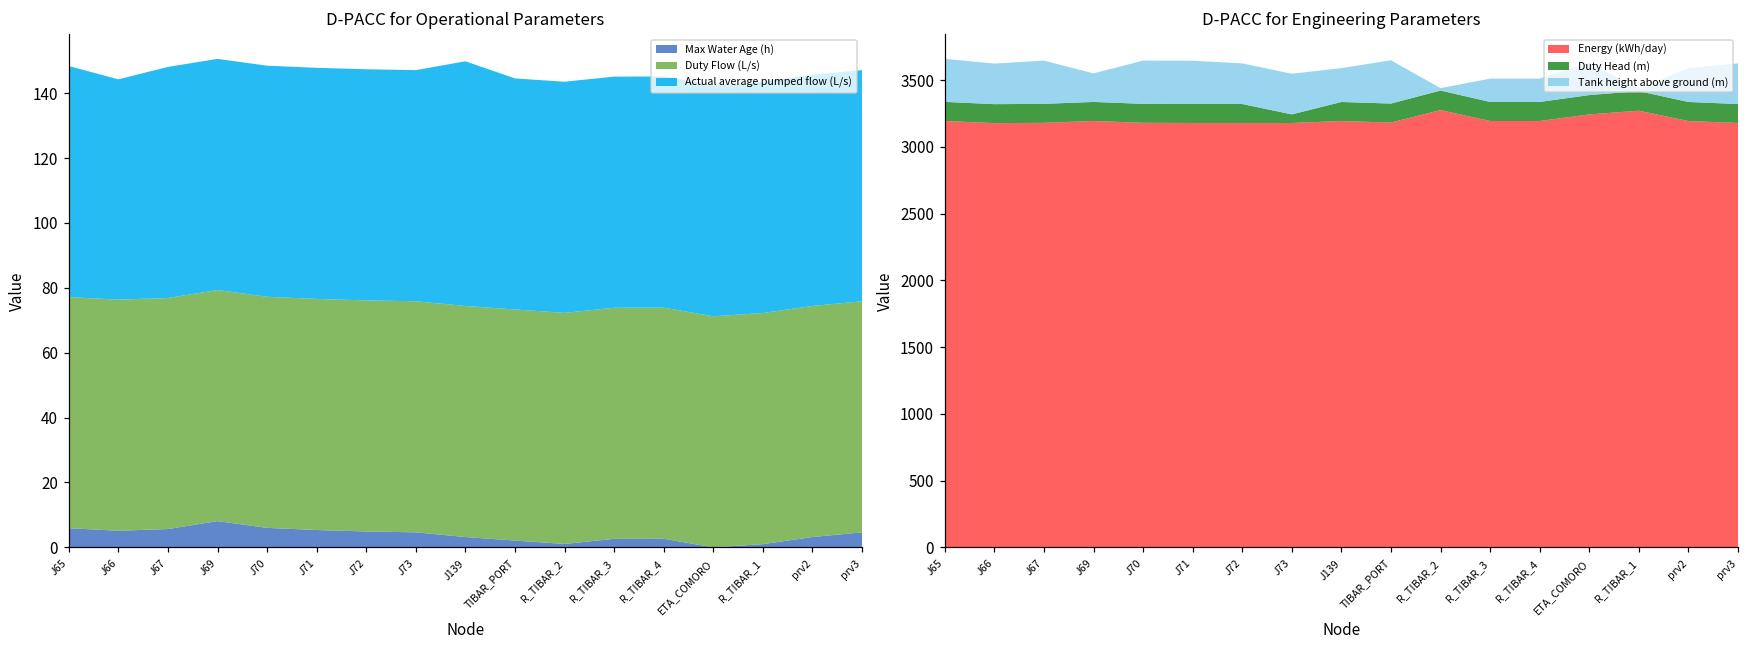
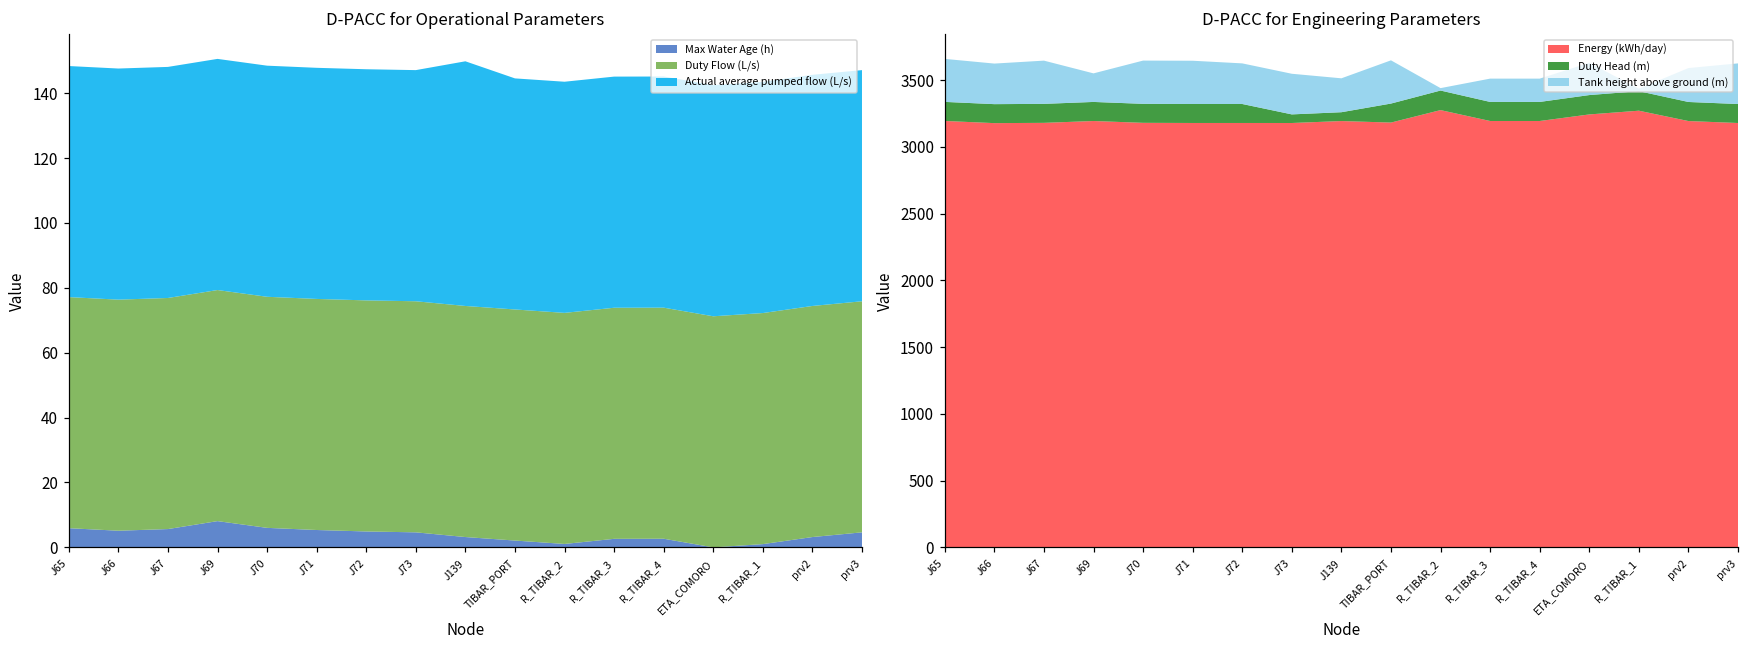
D-PACC for Operational Parameters, Actual average pumped flow (L/s), J66: 68 -> 71
D-PACC for Engineering Parameters, Duty Head (m), J139: 140 -> 70
